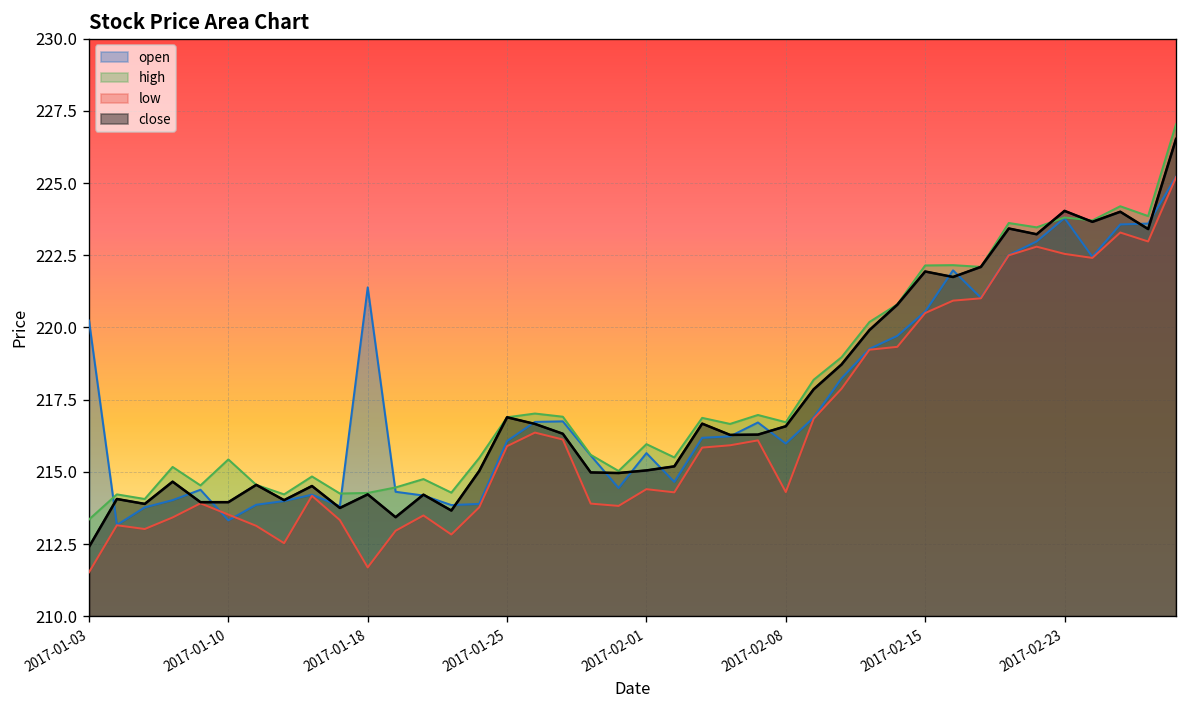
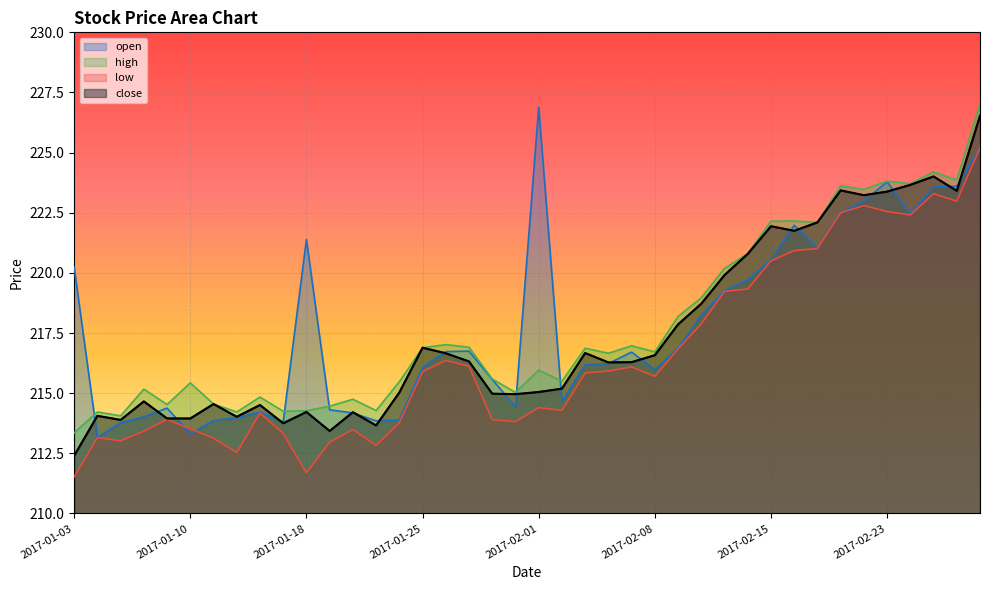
open, 2017-02-01: 215.7 -> 226.9
low, 2017-02-08: 214.3 -> 215.7
close, 2017-02-23: 224.0 -> 223.4
